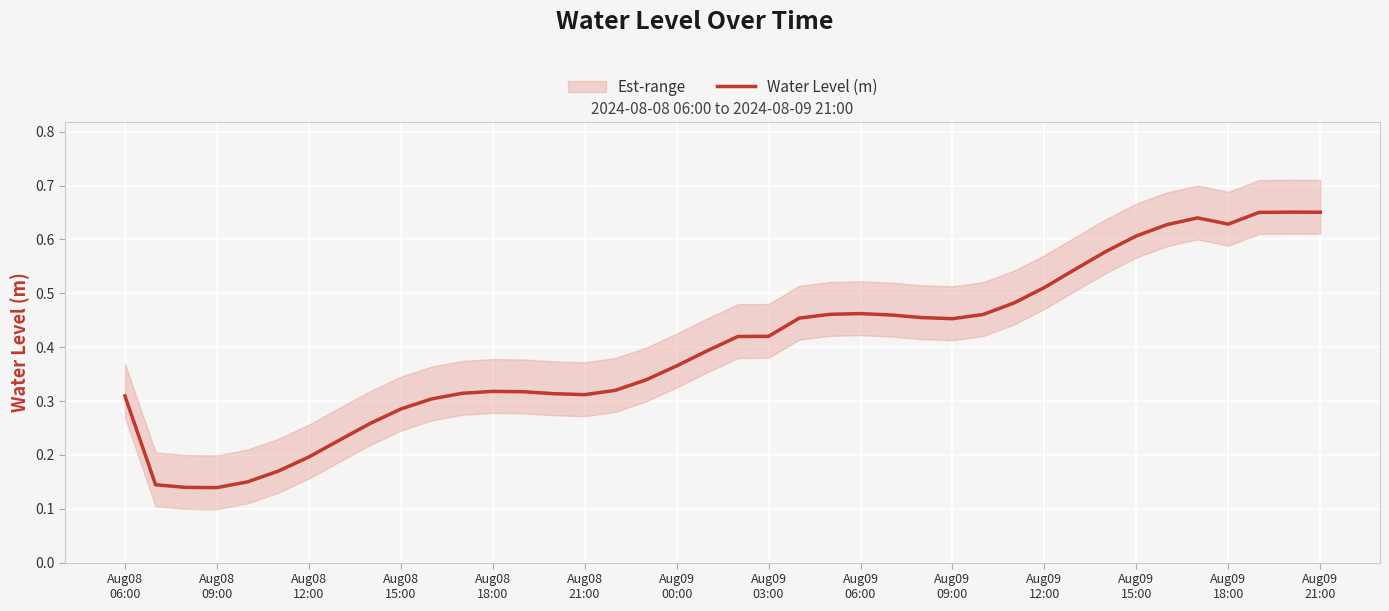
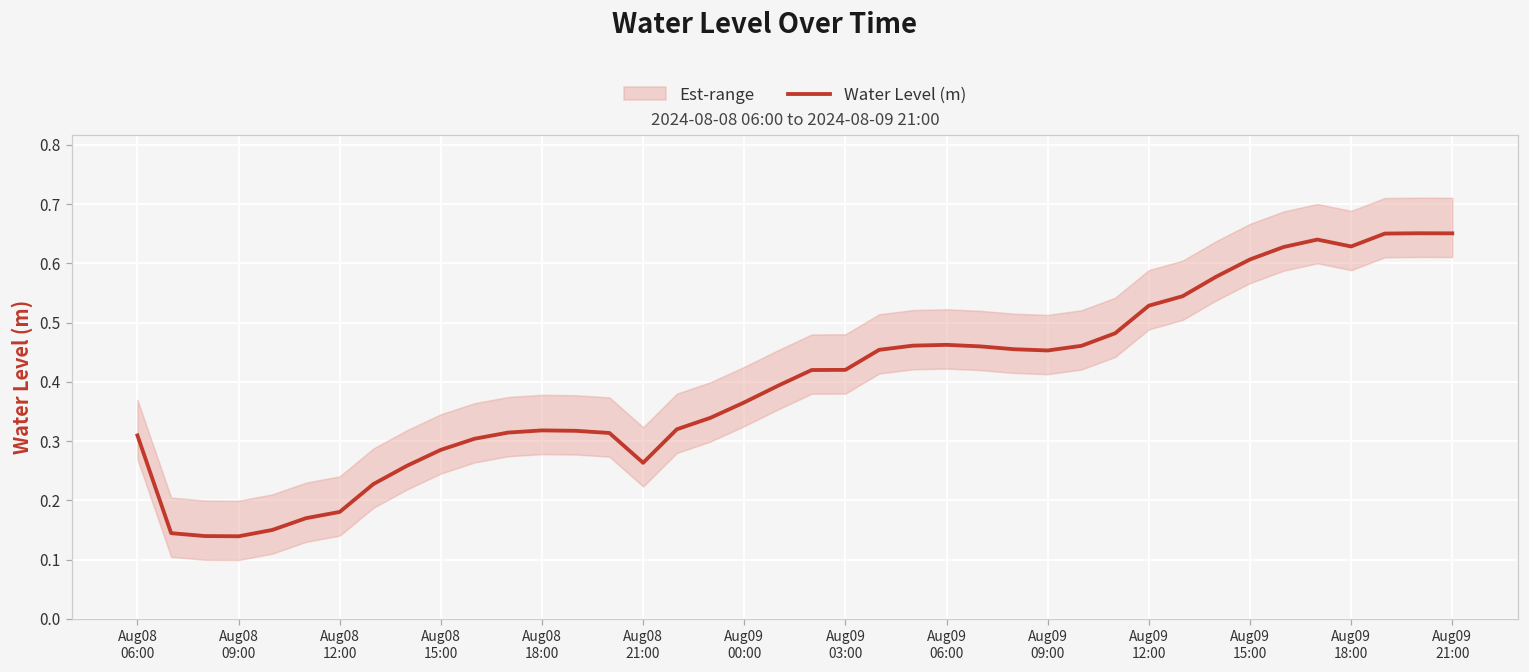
Water Level (m), Aug08 12:00: 0.20 -> 0.18
Water Level (m), Aug08 21:00: 0.31 -> 0.26
Water Level (m), Aug09 12:00: 0.51 -> 0.53
